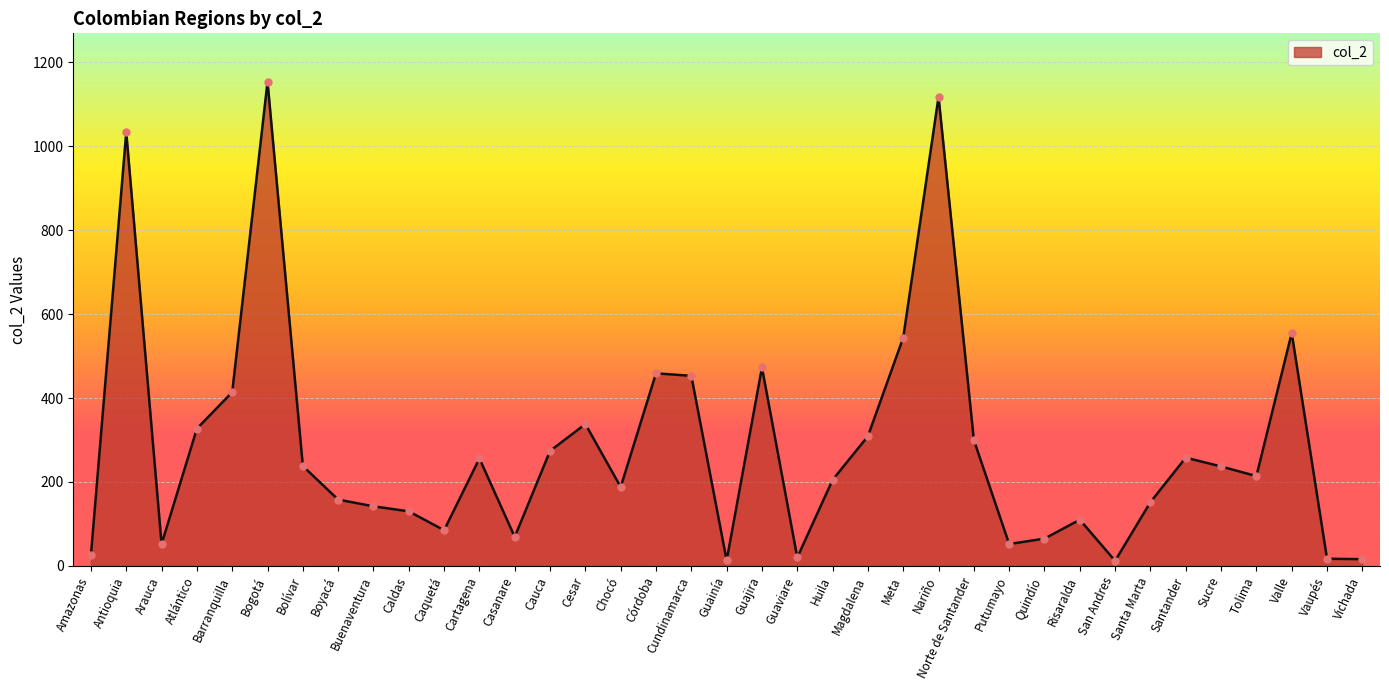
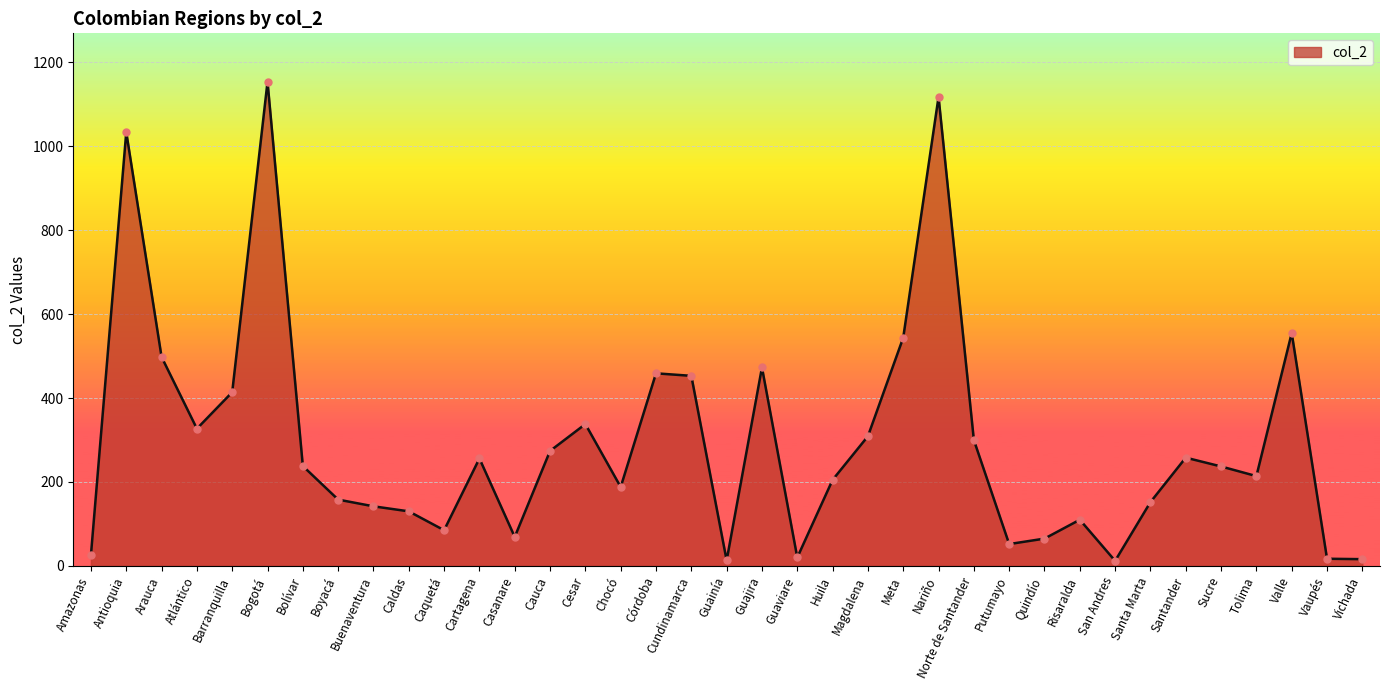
Arauca: 50 -> 500
